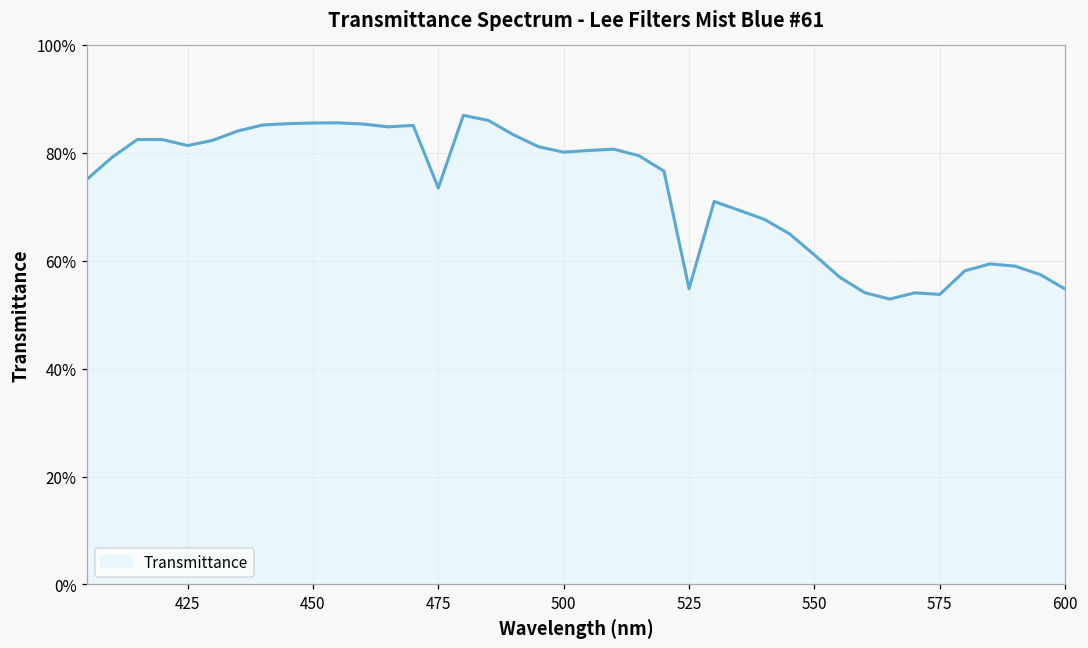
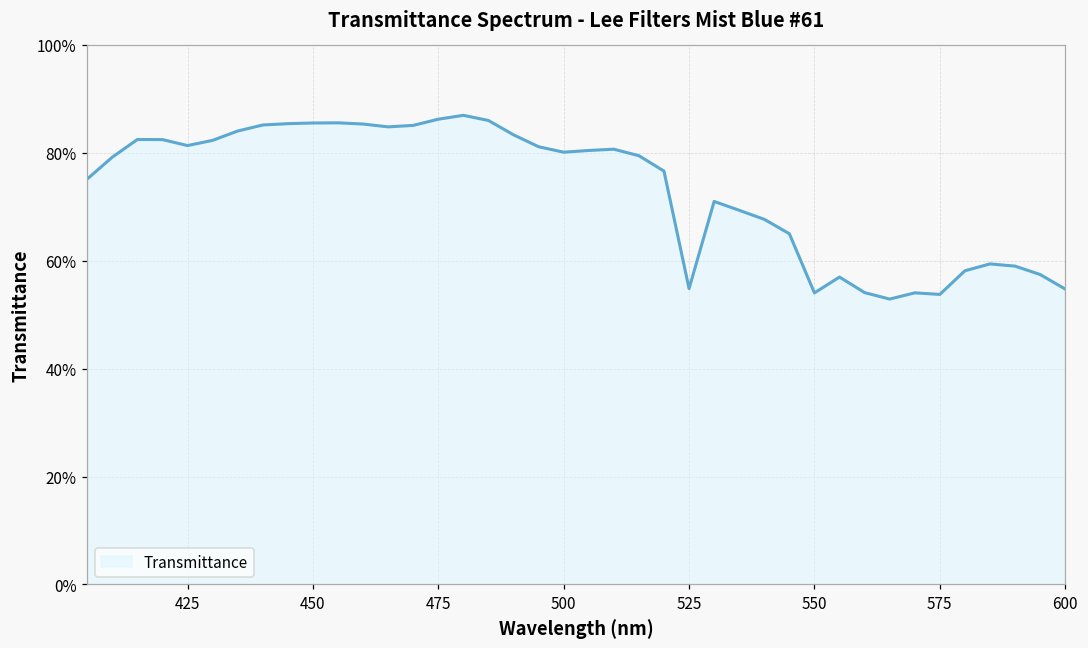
475: 73% -> 86%
550: 61% -> 54%
